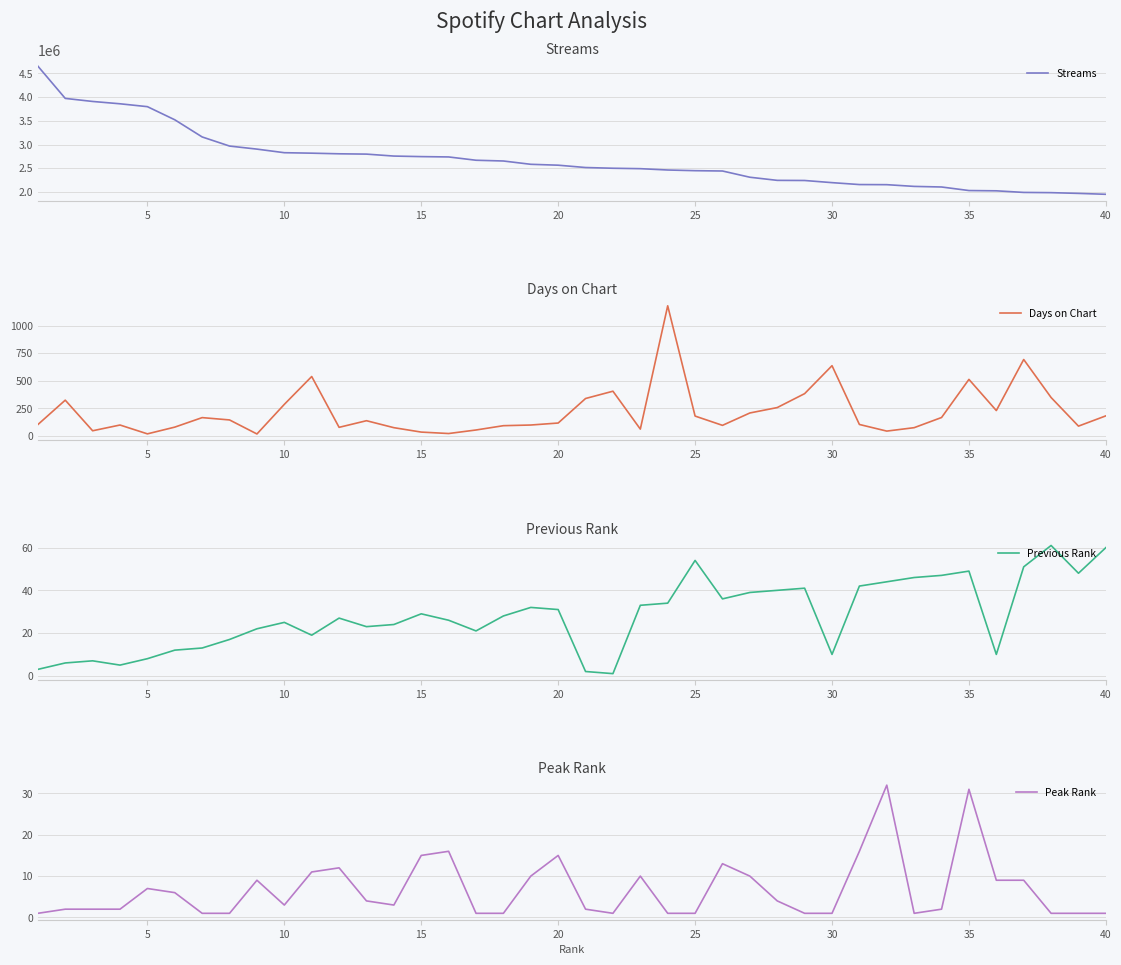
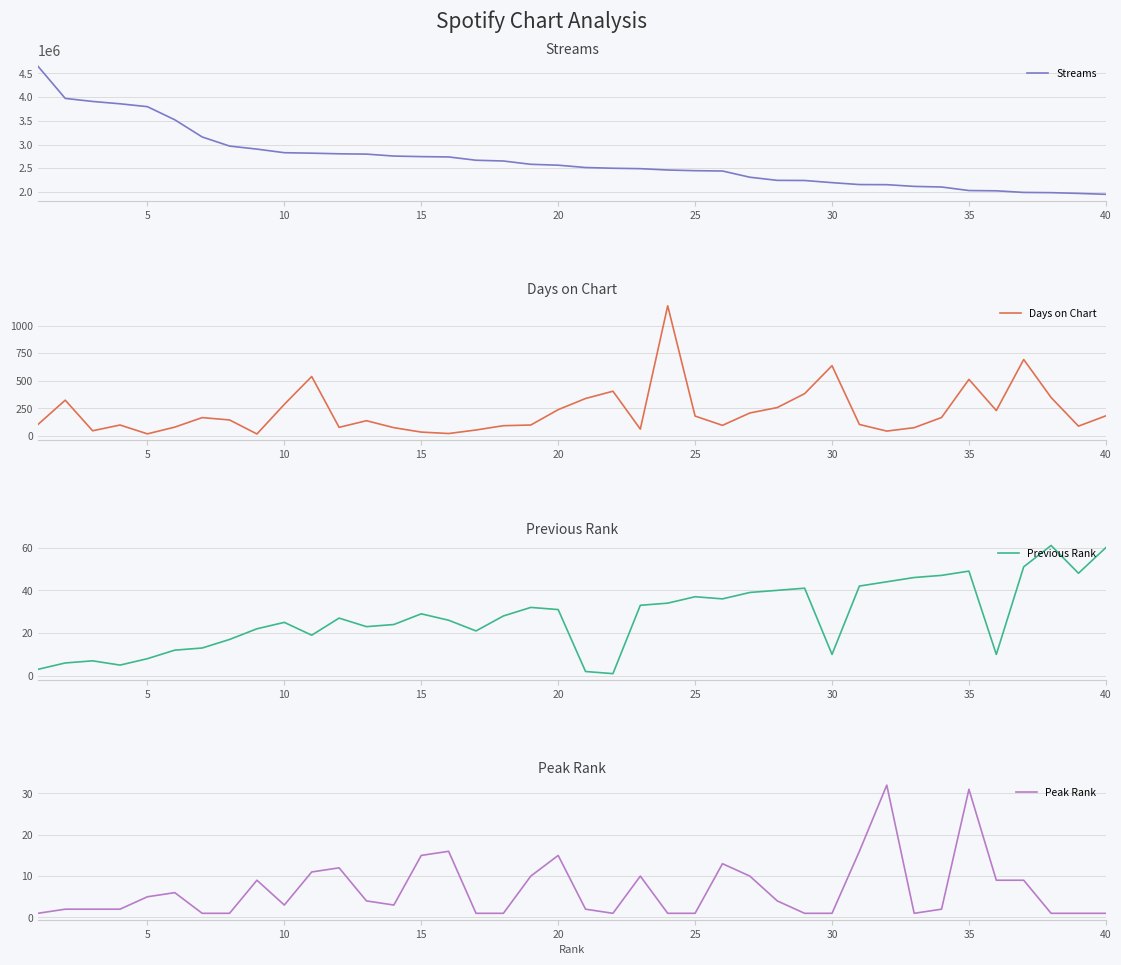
Days on Chart, 20: 120 -> 240
Previous Rank, 25: 54 -> 37
Peak Rank, 5: 7 -> 5
